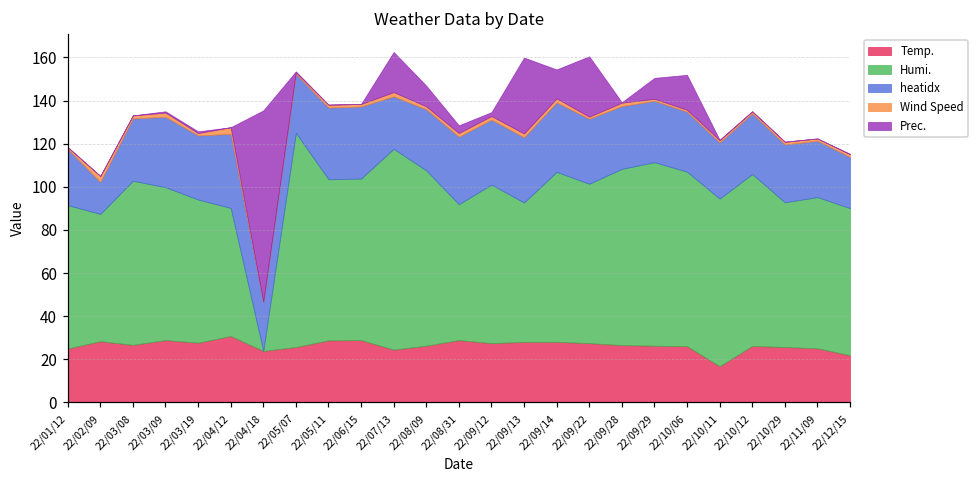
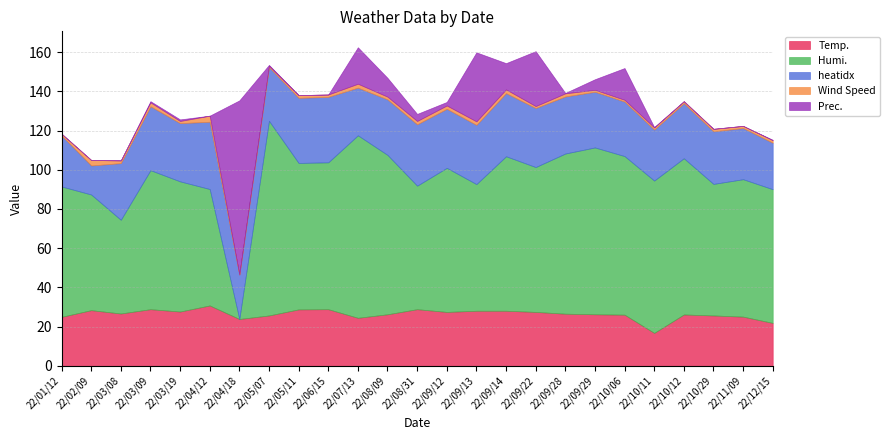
Humi., 22/03/08: 76 -> 48
Prec., 22/09/29: 10 -> 5
